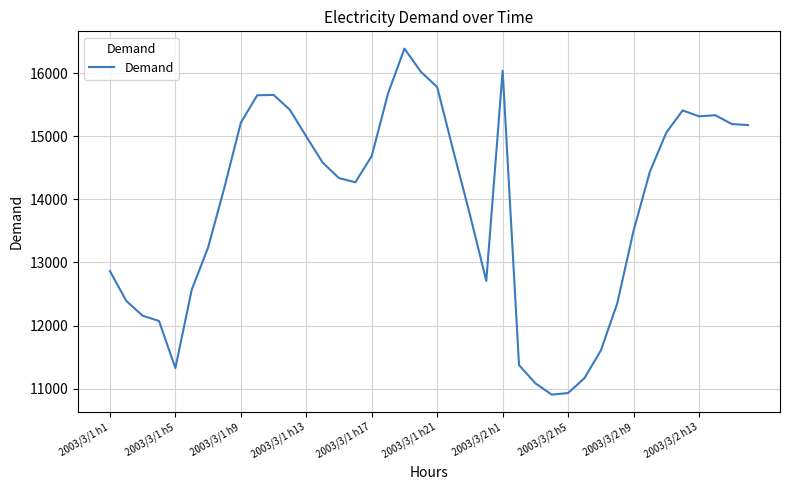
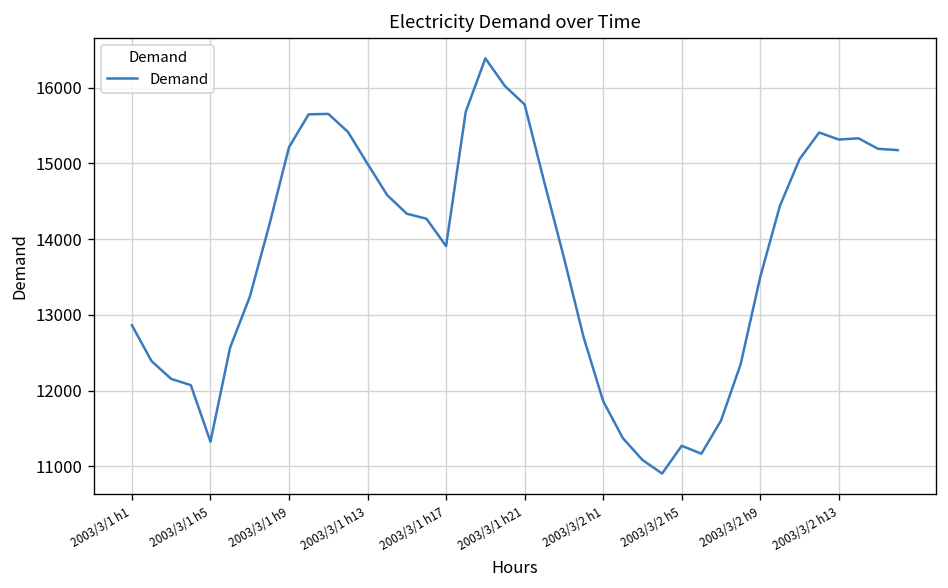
2003/3/1 h17: 14700 -> 13900
2003/3/2 h1: 16000 -> 11900
2003/3/2 h5: 10900 -> 11300
